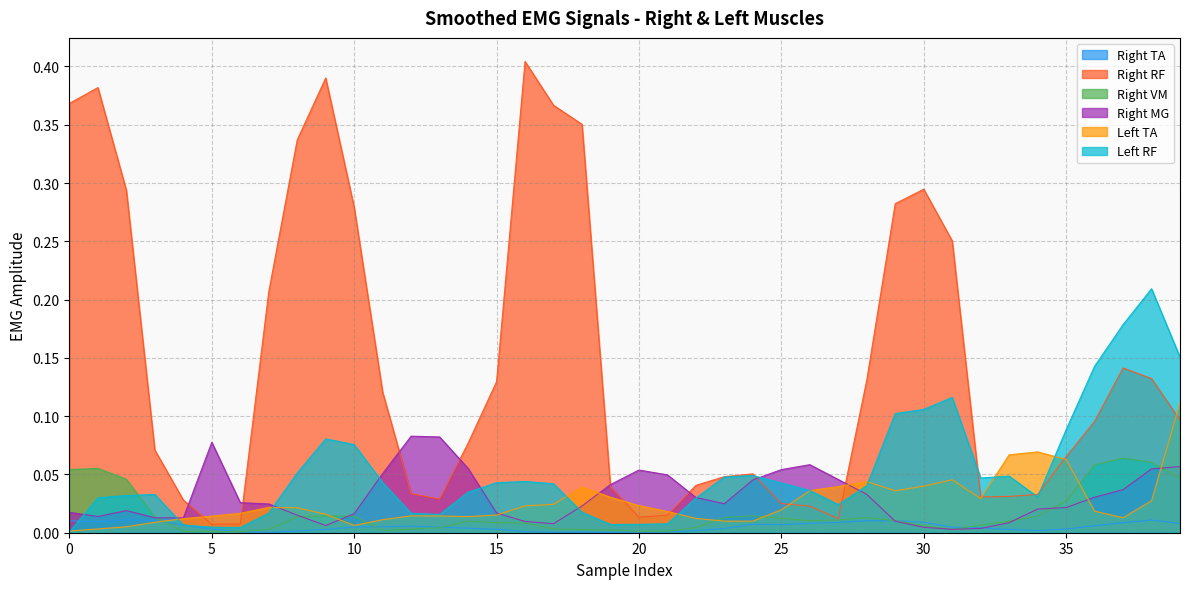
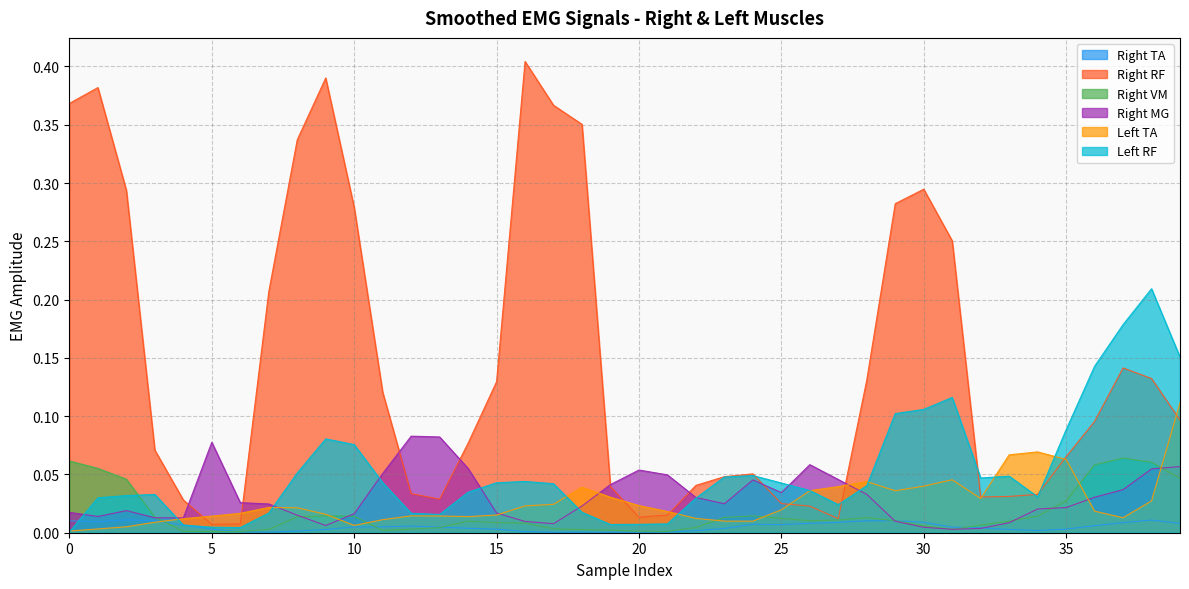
Right VM, 0: 0.054 -> 0.062
Right MG, 25: 0.054 -> 0.034
